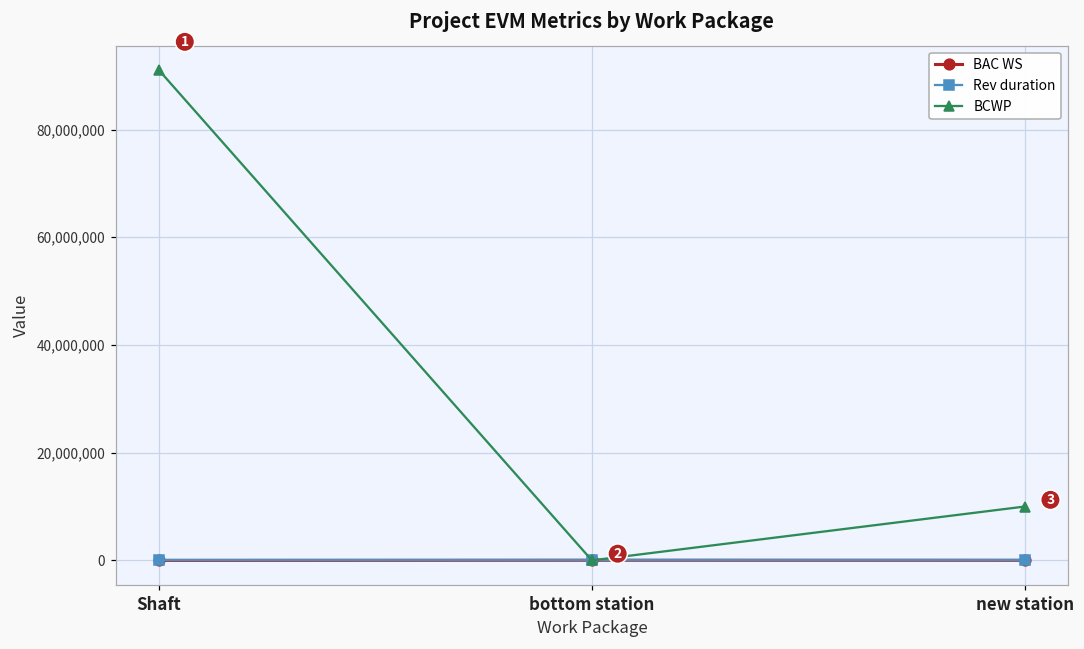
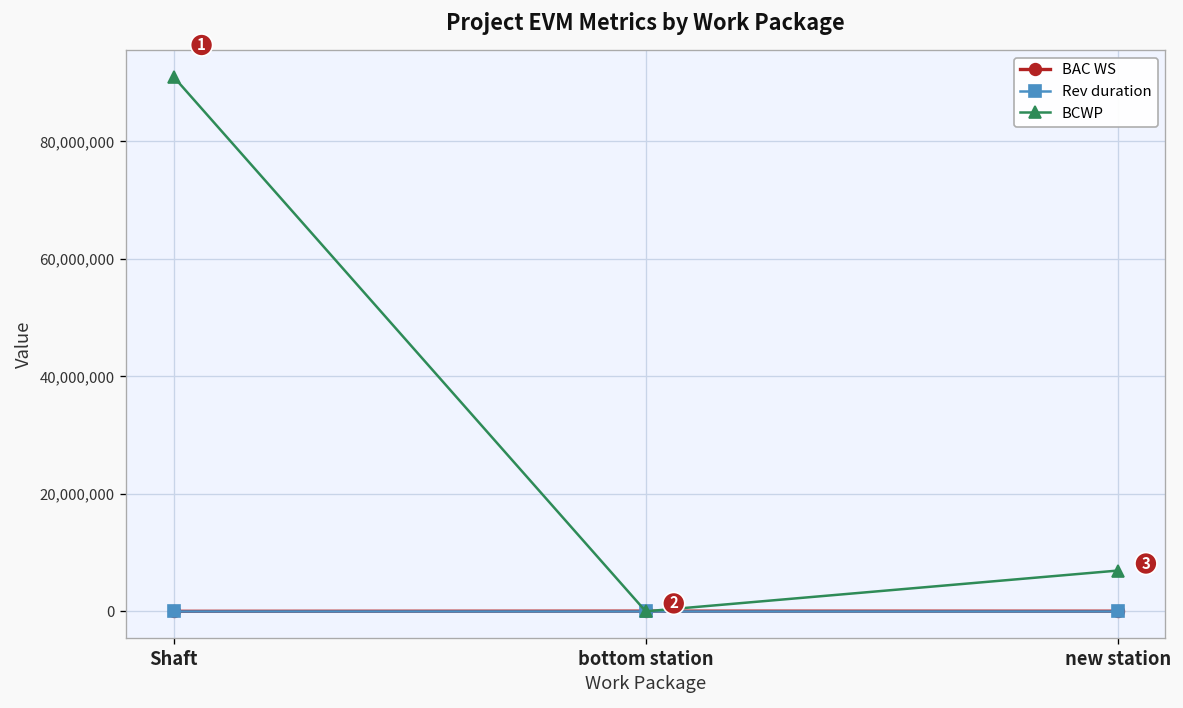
BCWP, new station: 10,000,000 -> 7,000,000
